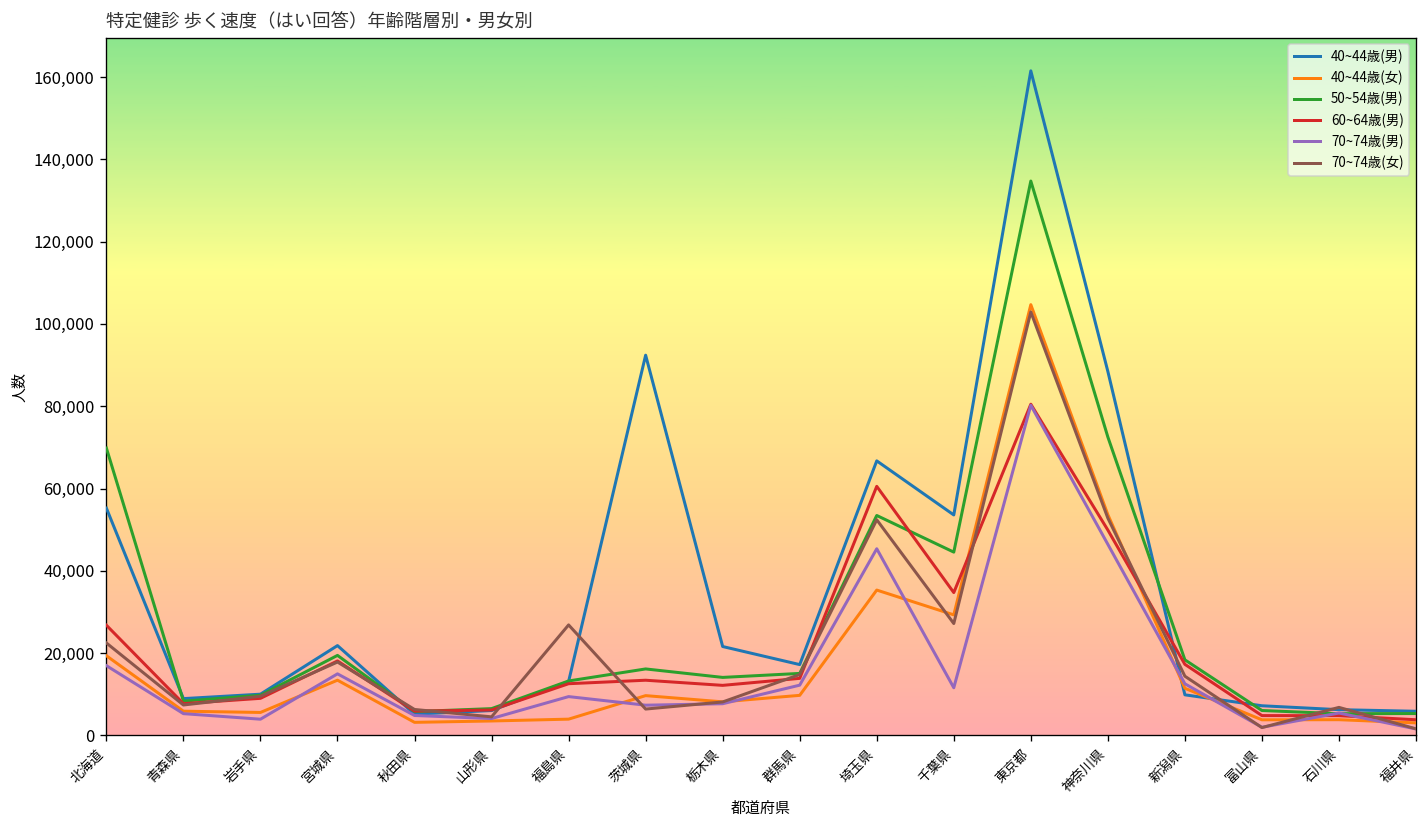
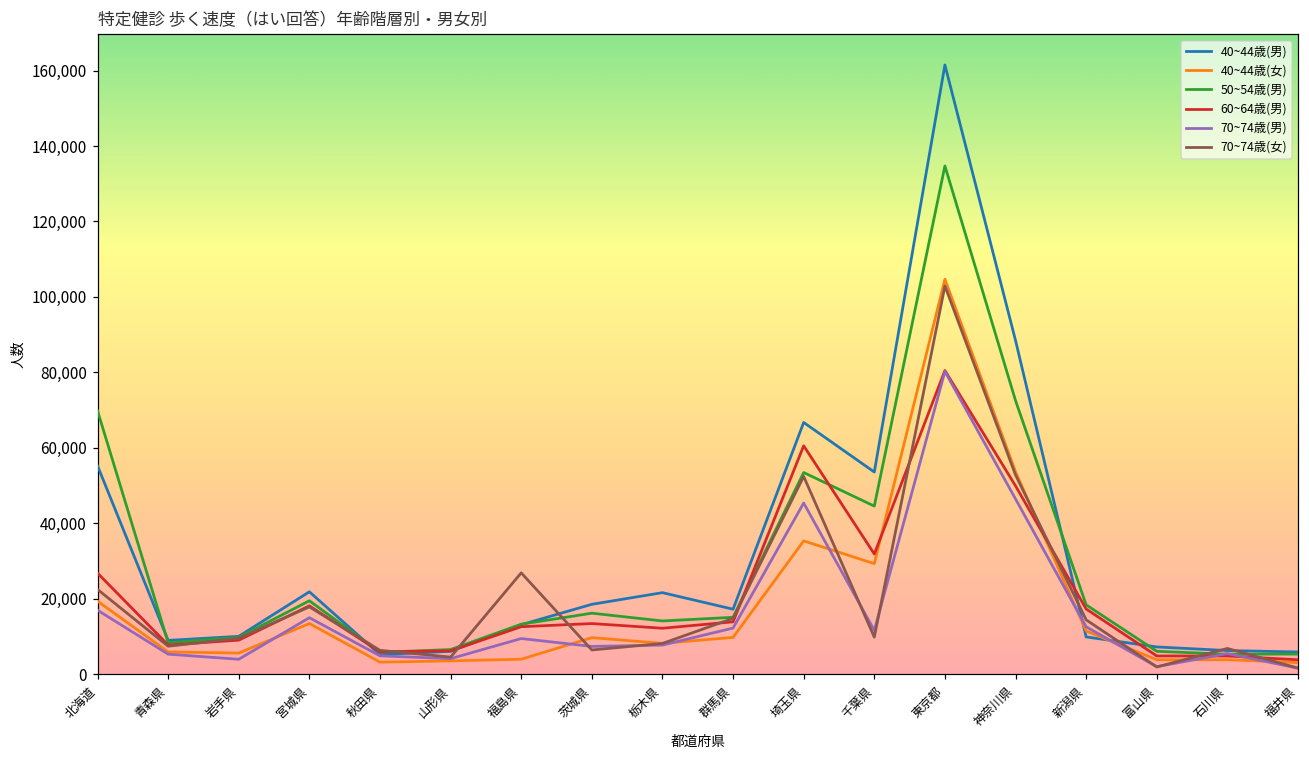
40~44歳(男), 茨城県: 92,000 -> 19,000
60~64歳(男), 千葉県: 35,000 -> 32,000
70~74歳(女), 千葉県: 27,000 -> 10,000
